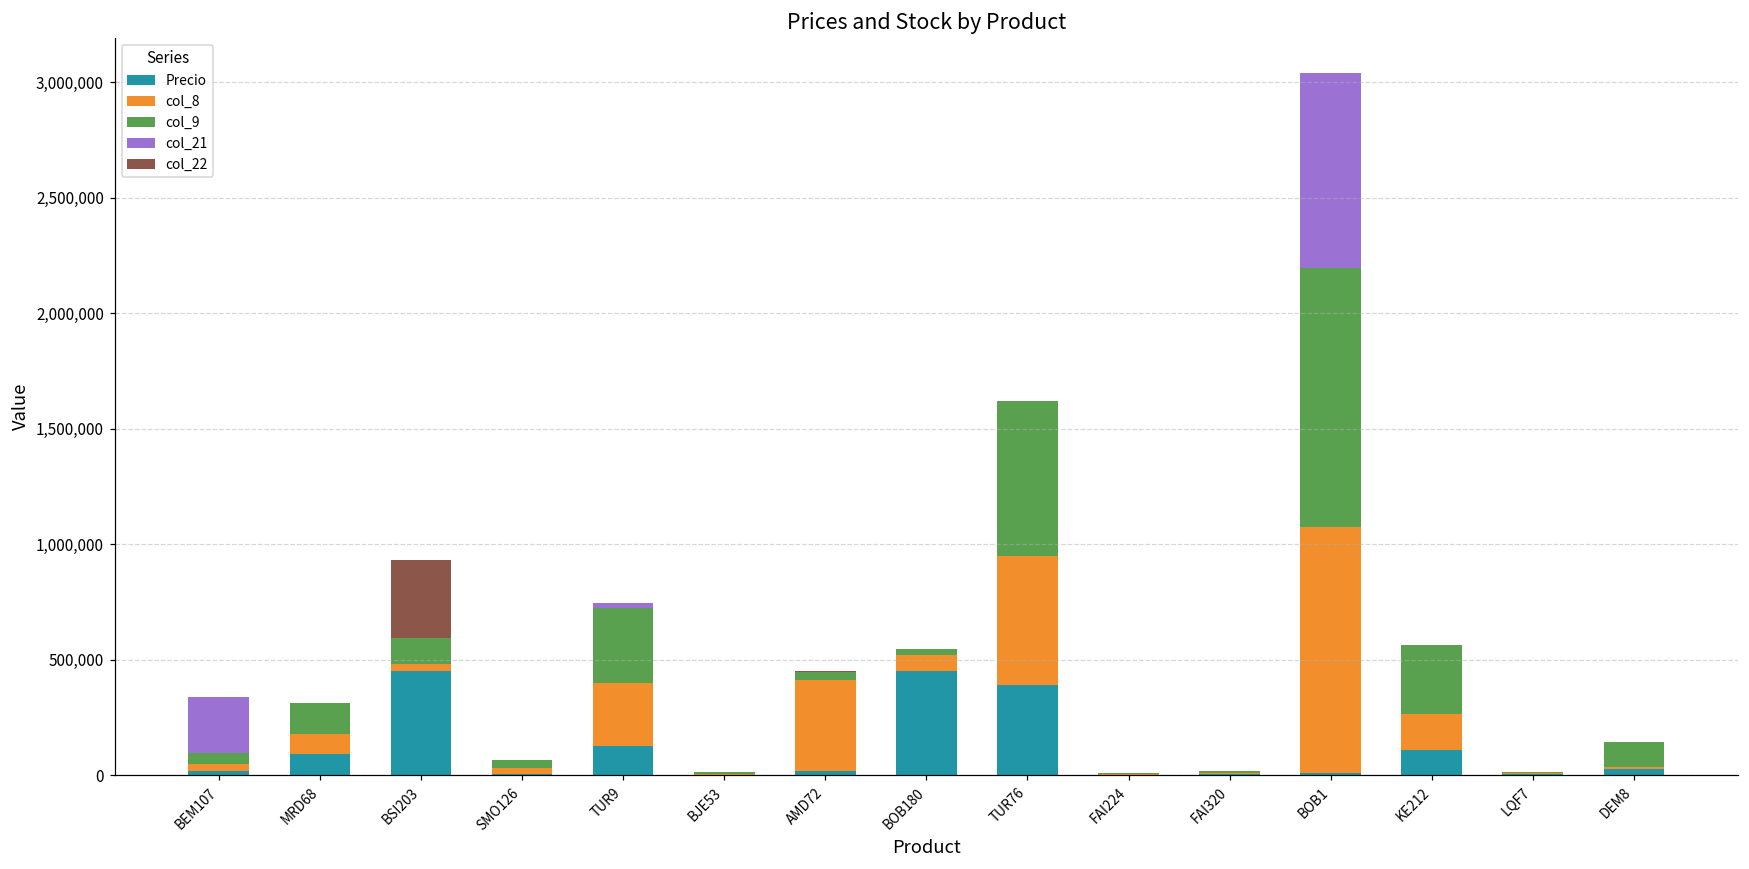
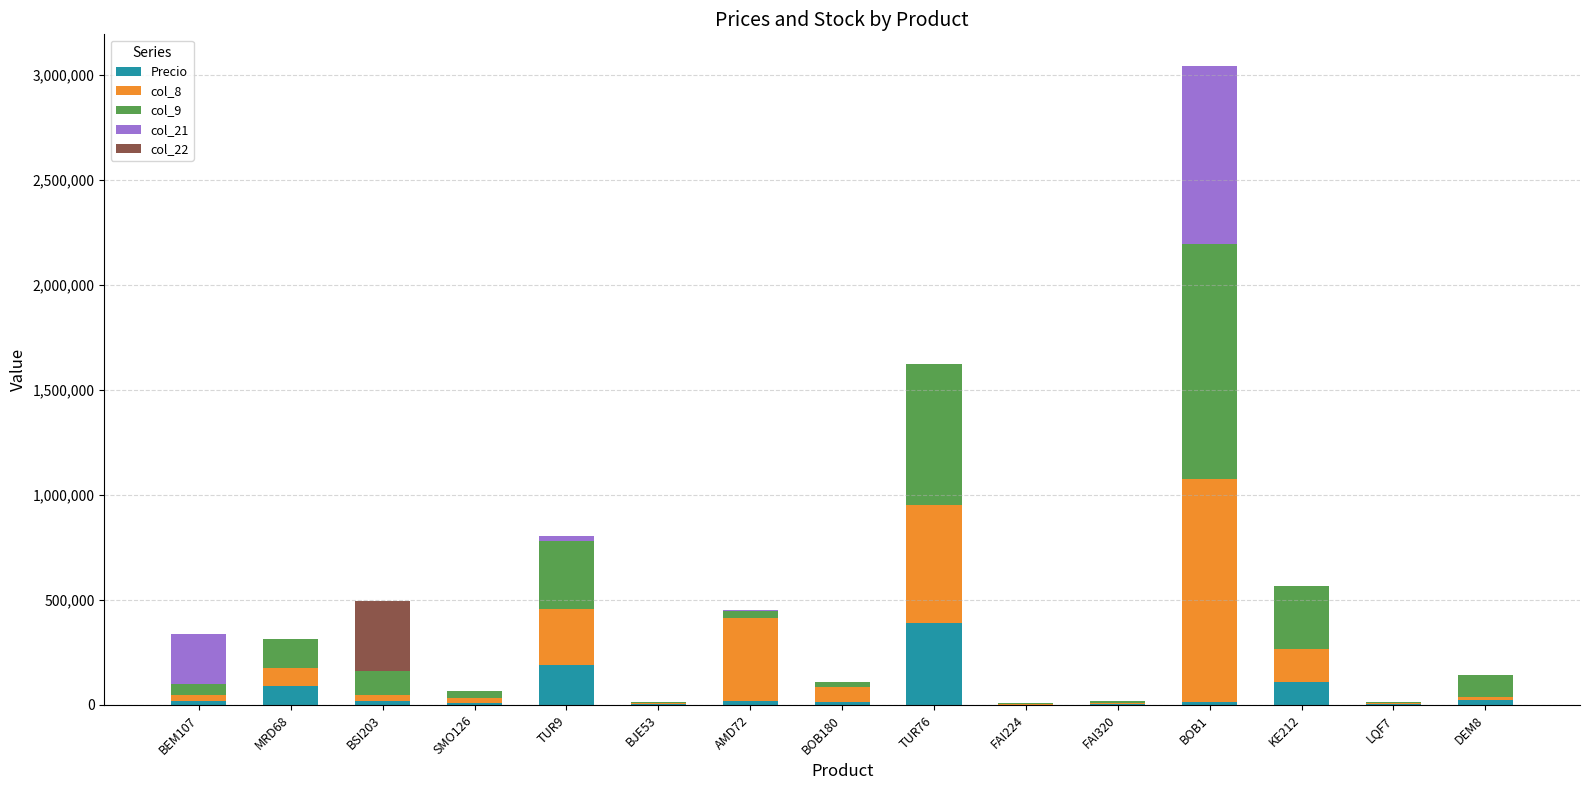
Precio, BSI203: 450,000 -> 20,000
Precio, TUR9: 130,000 -> 190,000
Precio, BOB180: 450,000 -> 10,000
